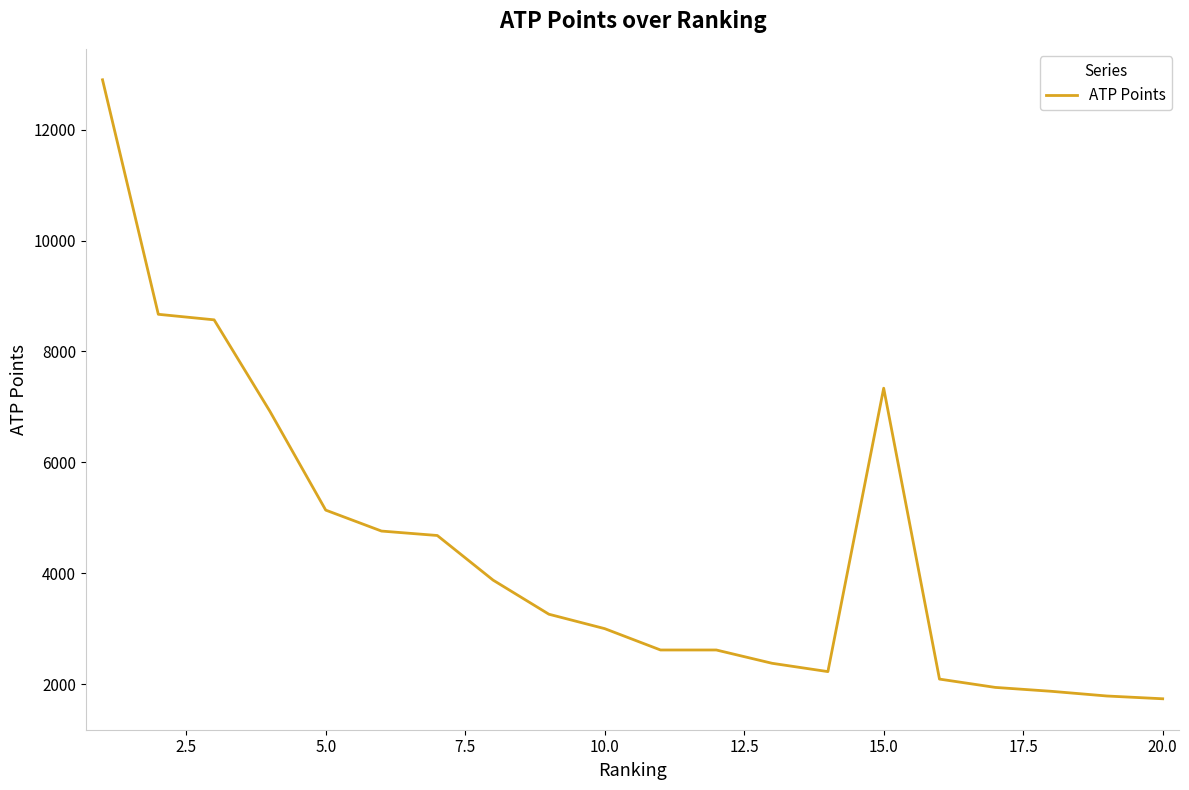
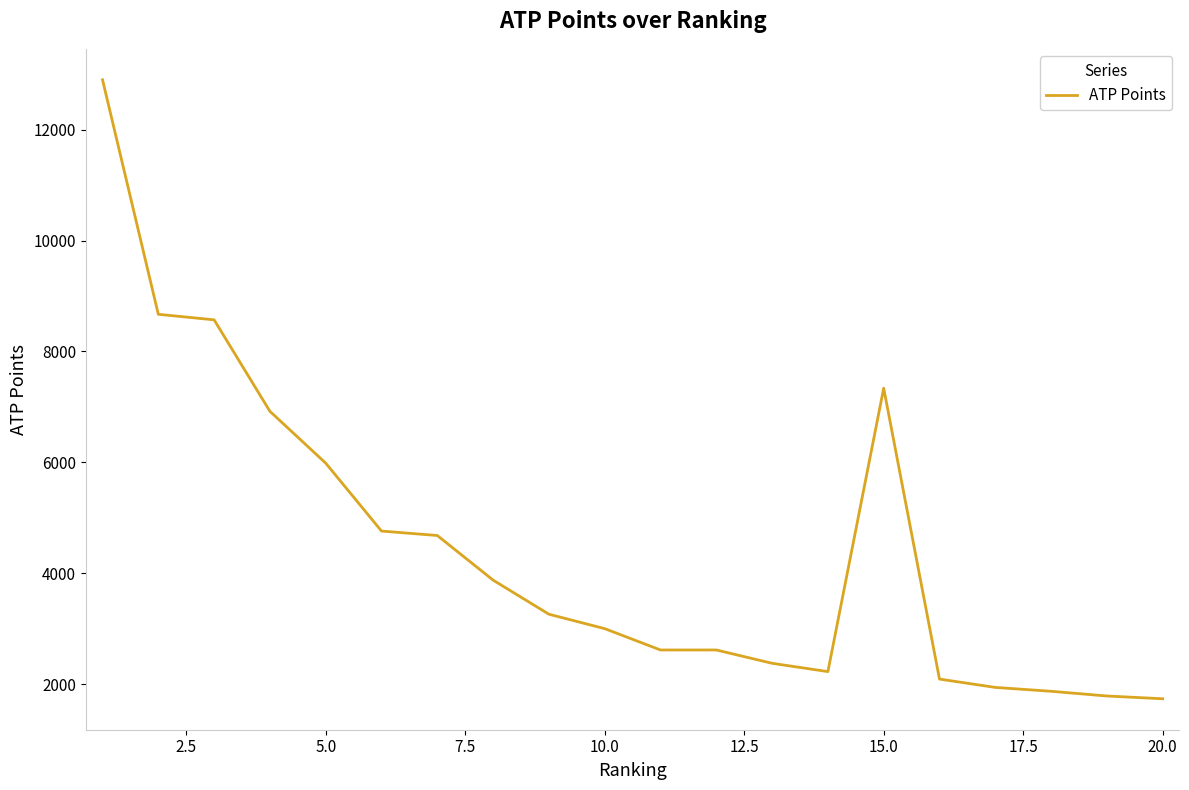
5.0: 5100 -> 6000
